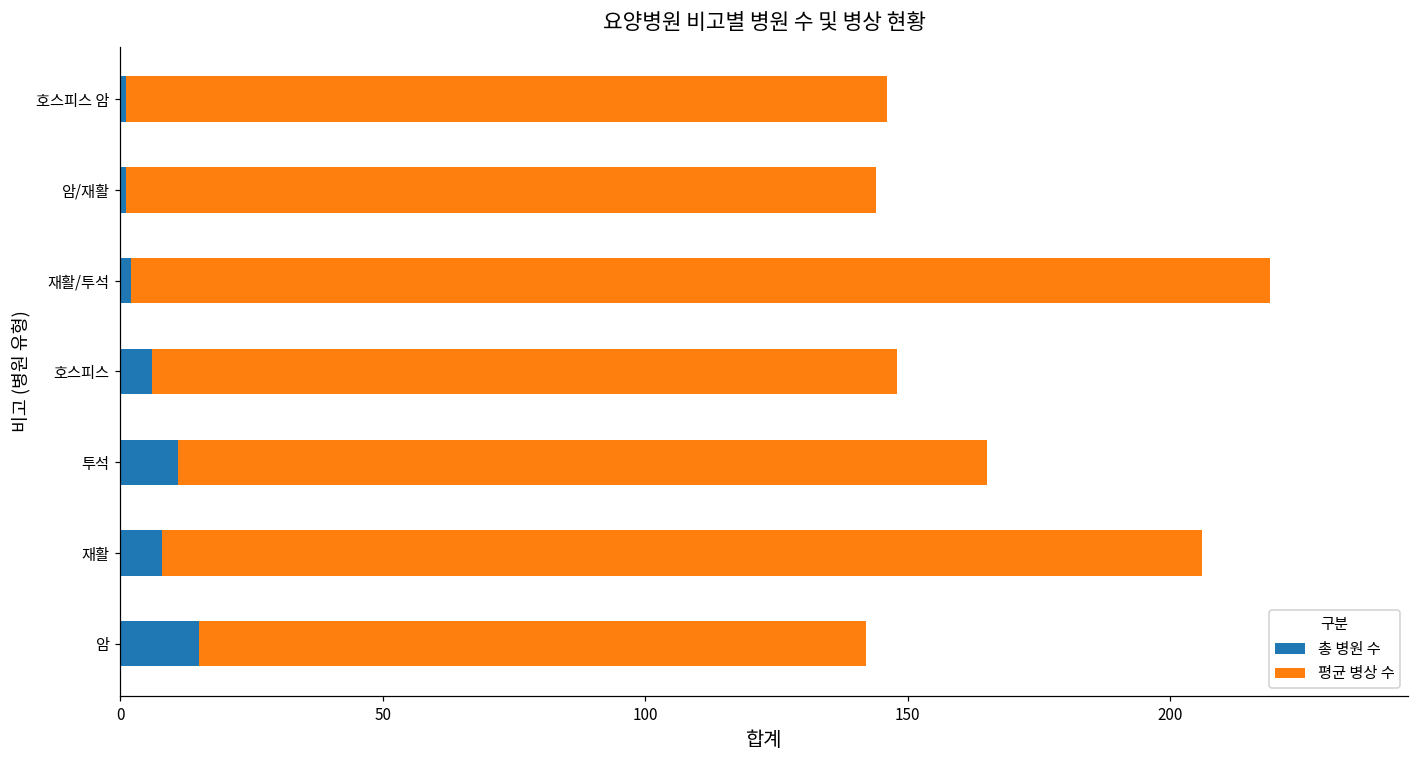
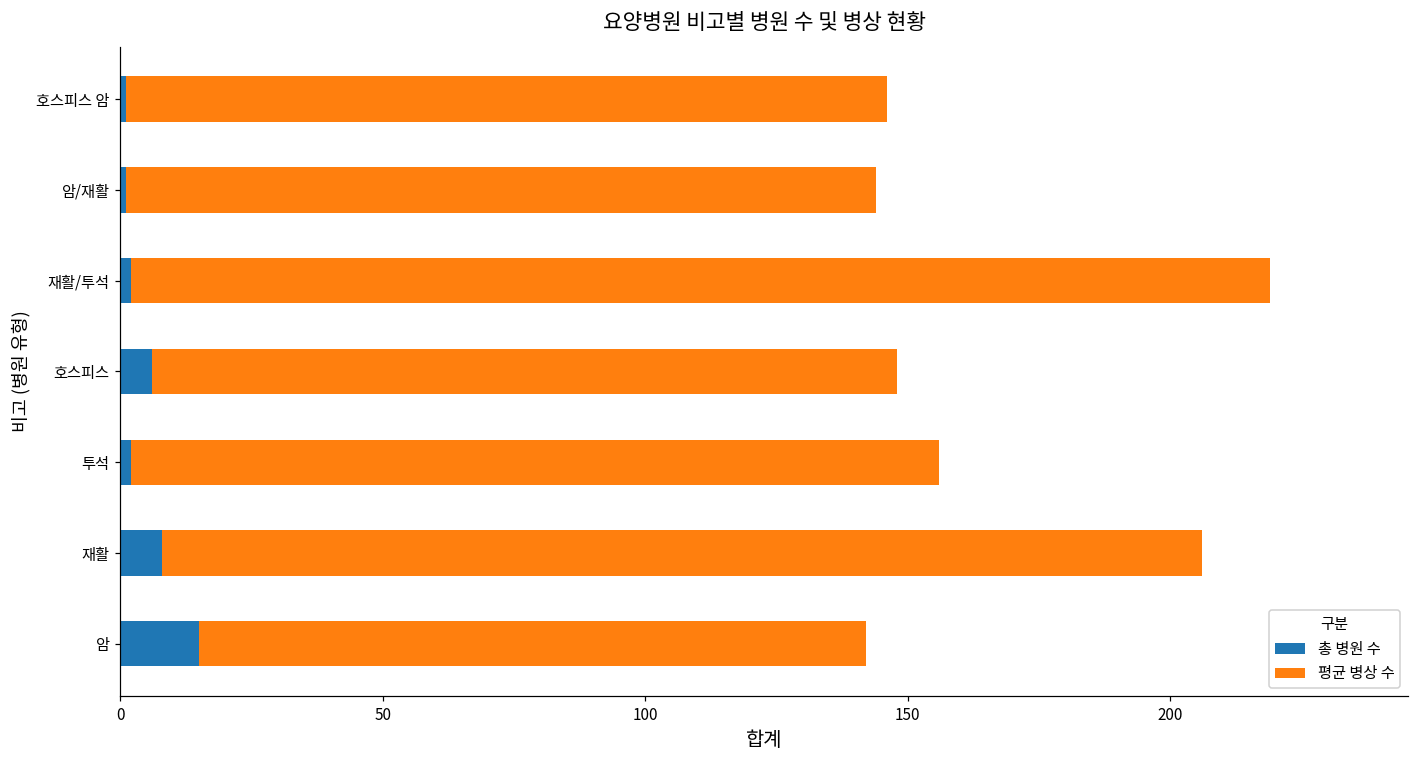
총 병원 수, 투석: 11 -> 2
